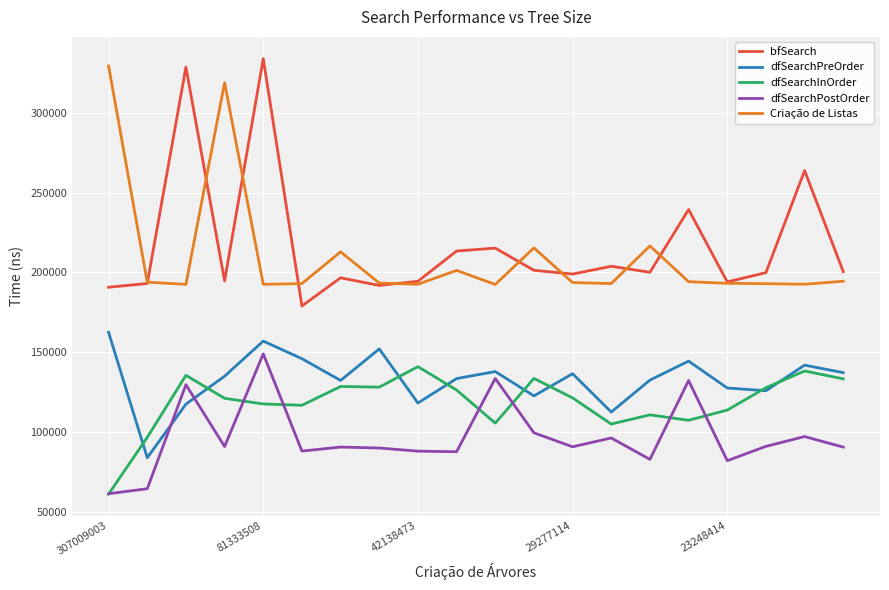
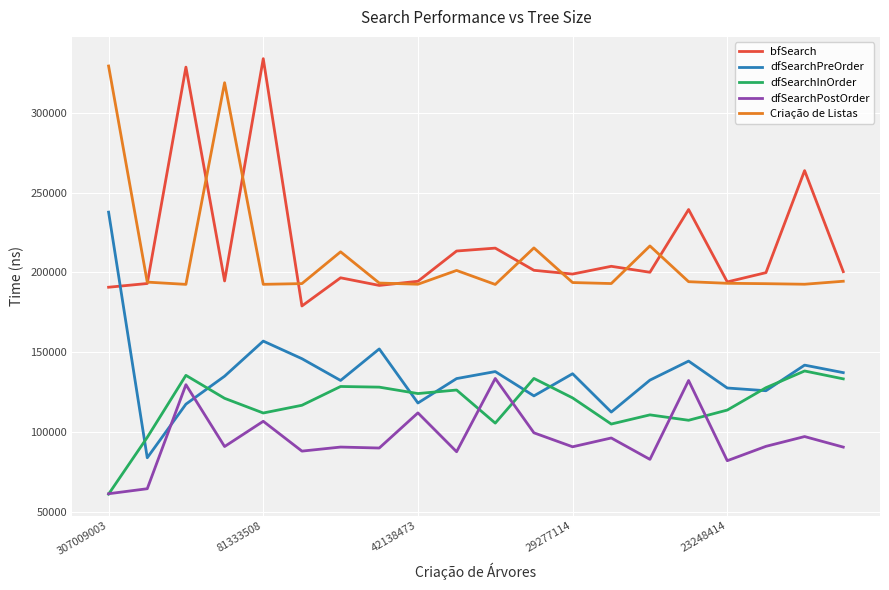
dfSearchPreOrder, 307009003: 163000 -> 238000
dfSearchInOrder, 81333508: 118000 -> 112000
dfSearchPostOrder, 81333508: 149000 -> 107000
dfSearchInOrder, 42138473: 141000 -> 124000
dfSearchPostOrder, 42138473: 88000 -> 112000
